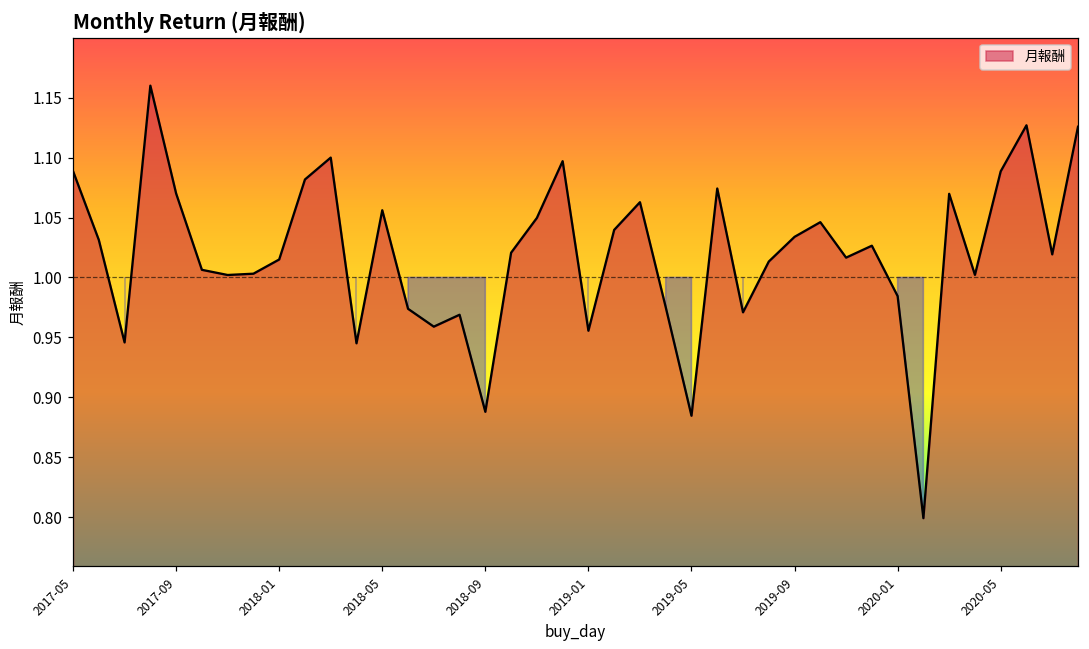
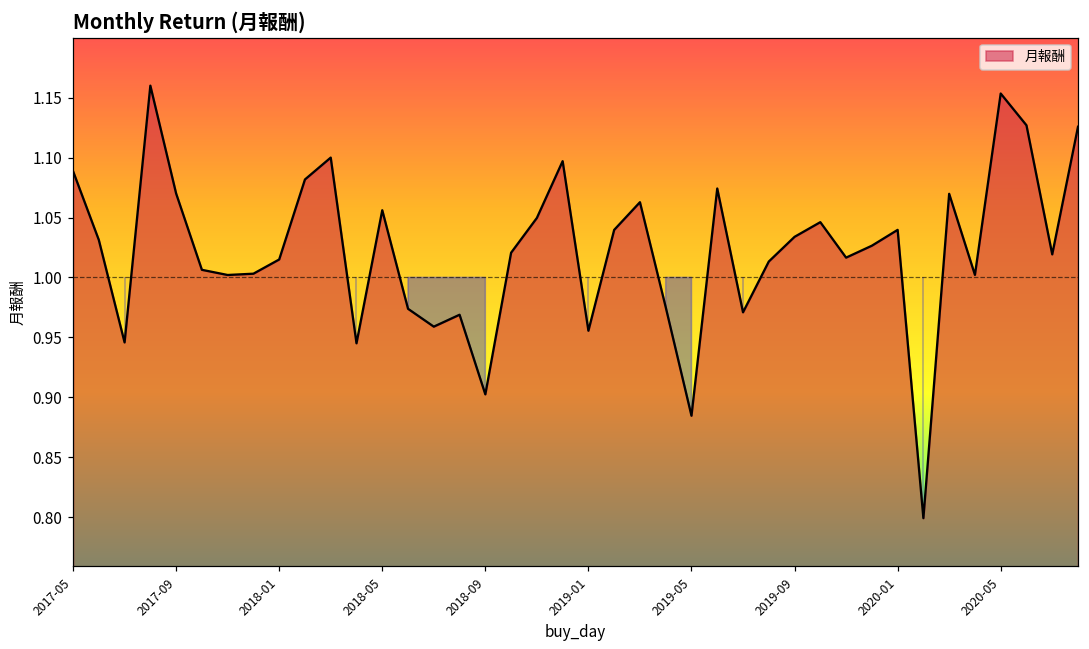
2018-09: 0.888 -> 0.902
2020-01: 0.984 -> 1.040
2020-05: 1.089 -> 1.153
